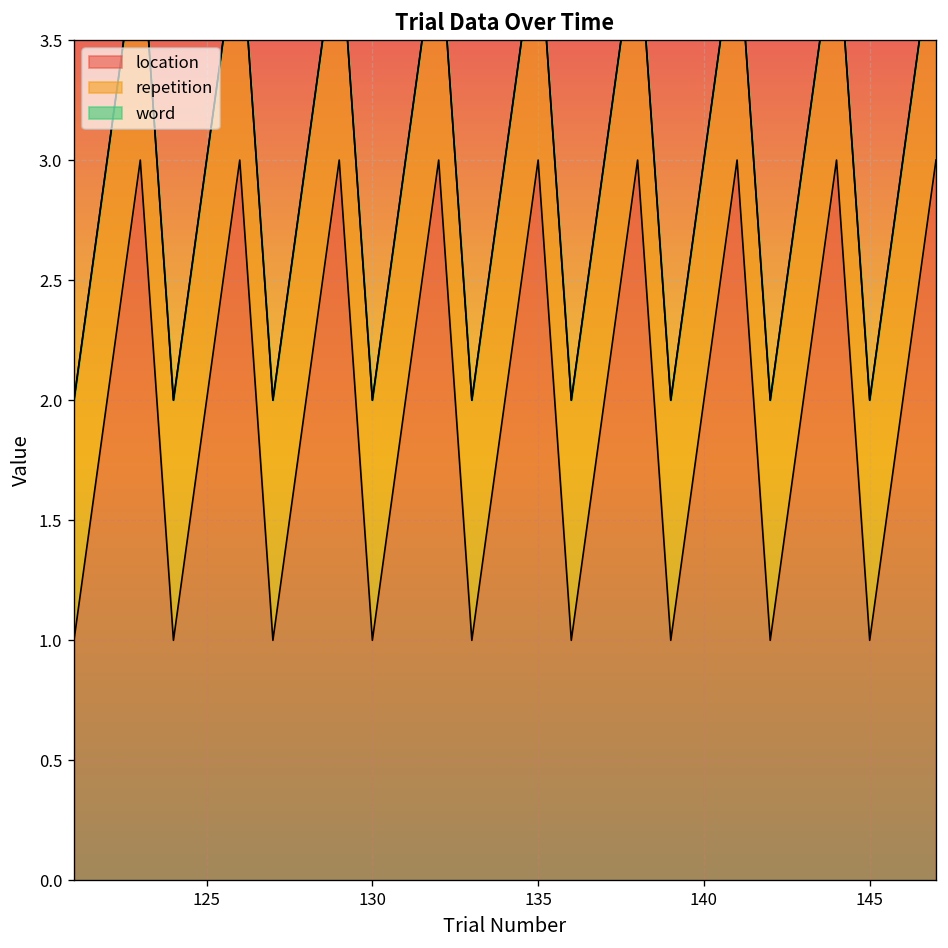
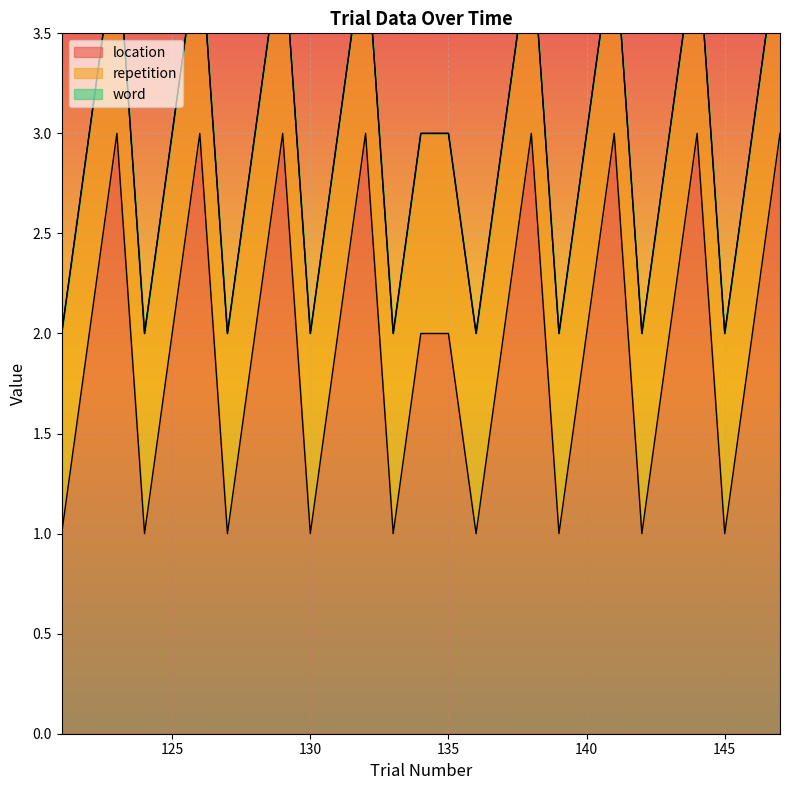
location, 135: 3 -> 2
